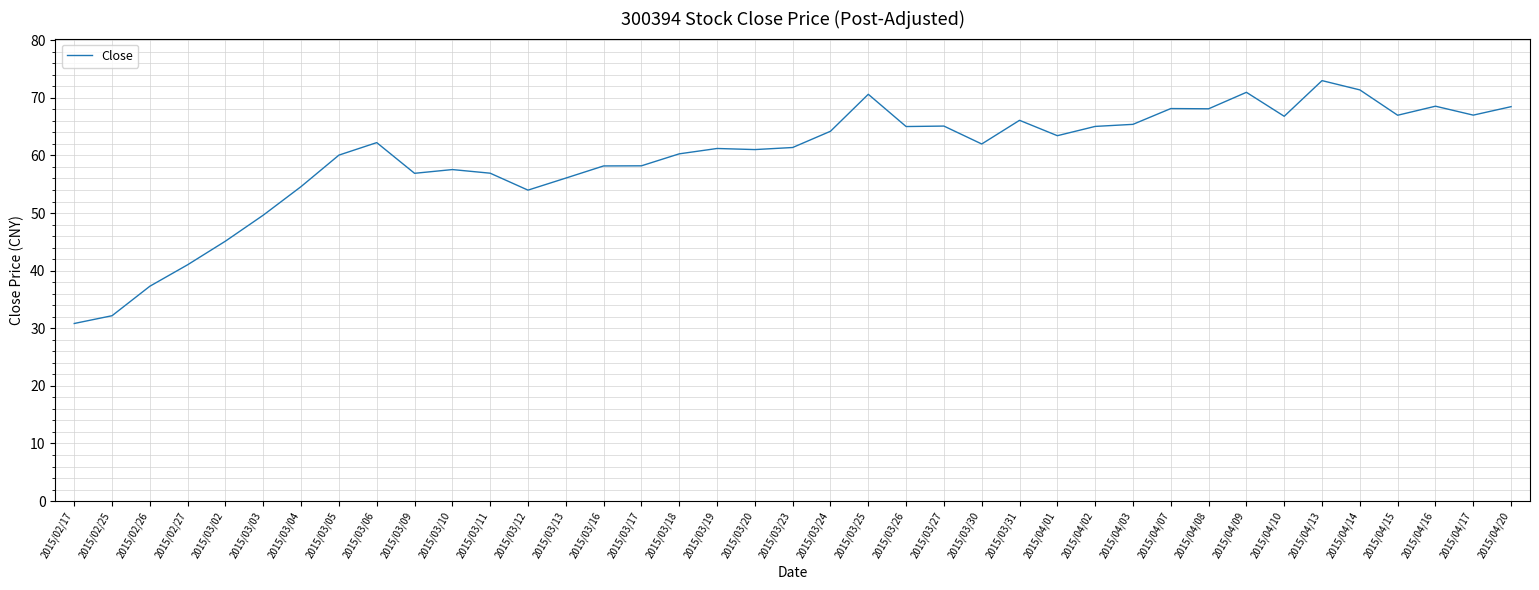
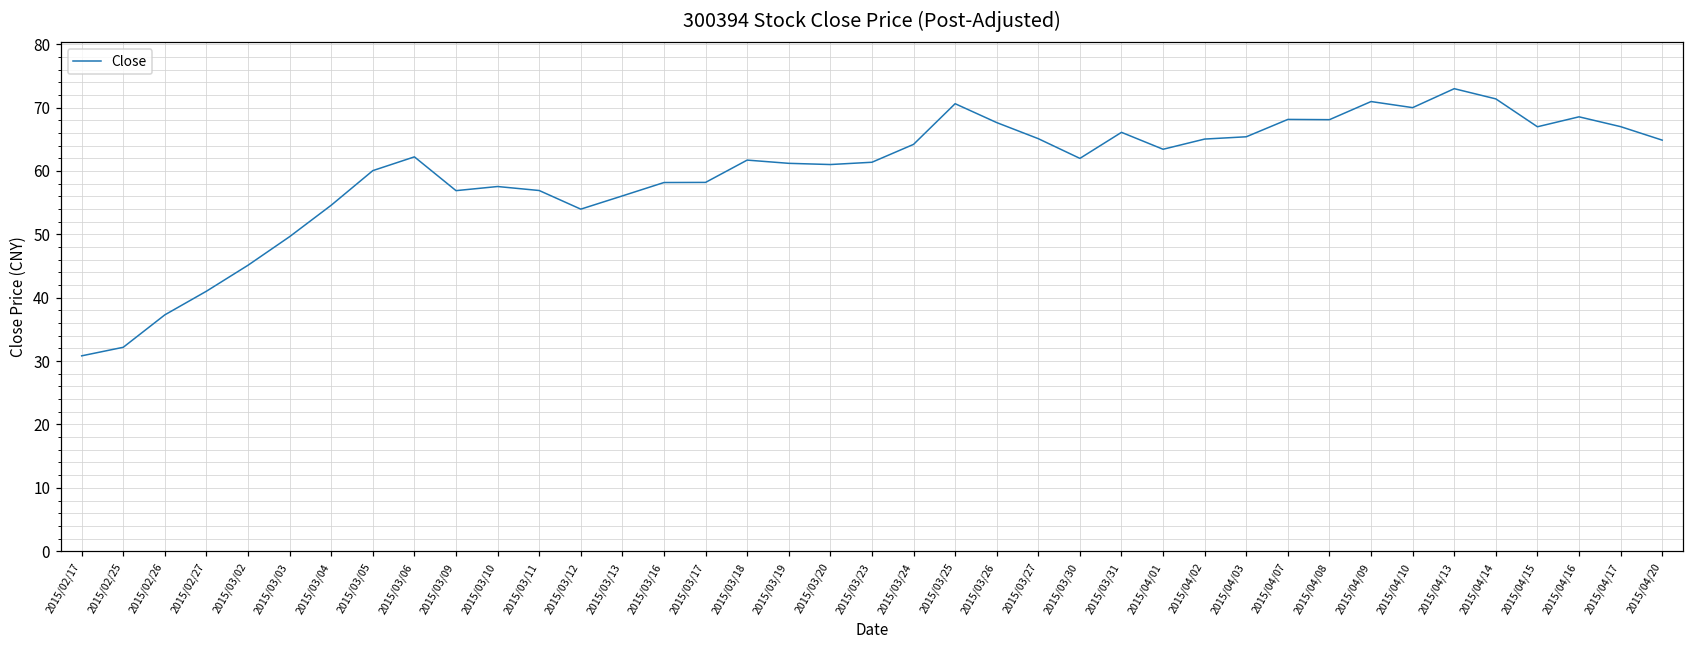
2015/03/18: 60 -> 62
2015/03/26: 65 -> 68
2015/04/10: 67 -> 70
2015/04/20: 68 -> 65
